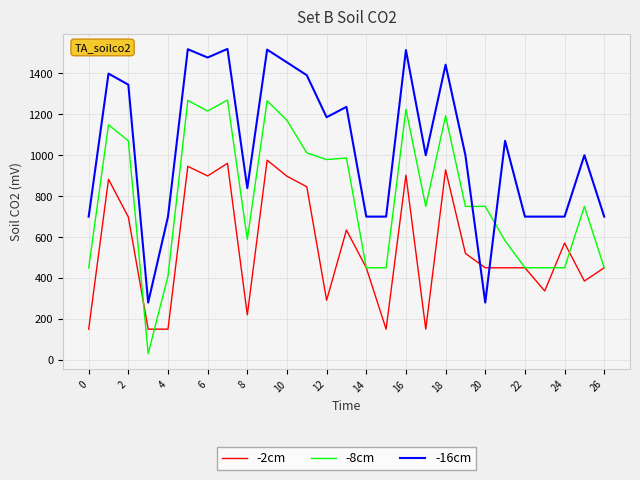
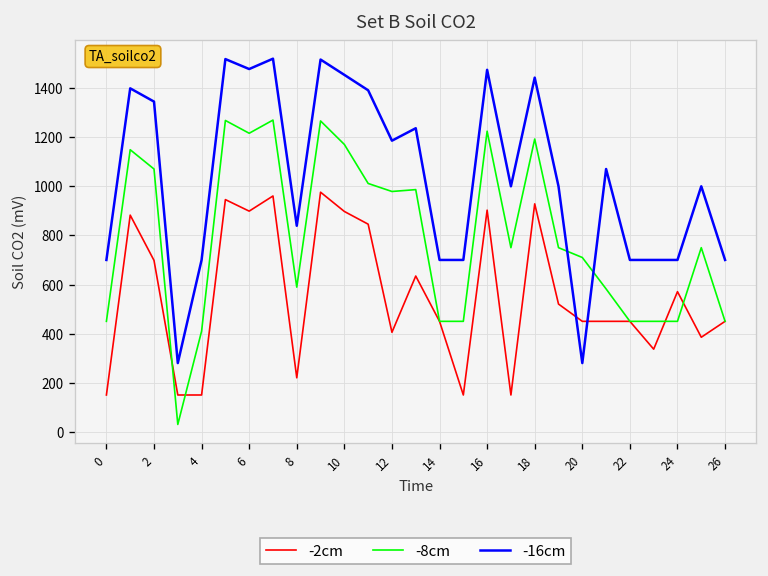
-2cm, 12: 290 -> 410
-16cm, 16: 1510 -> 1470
-8cm, 20: 750 -> 710
